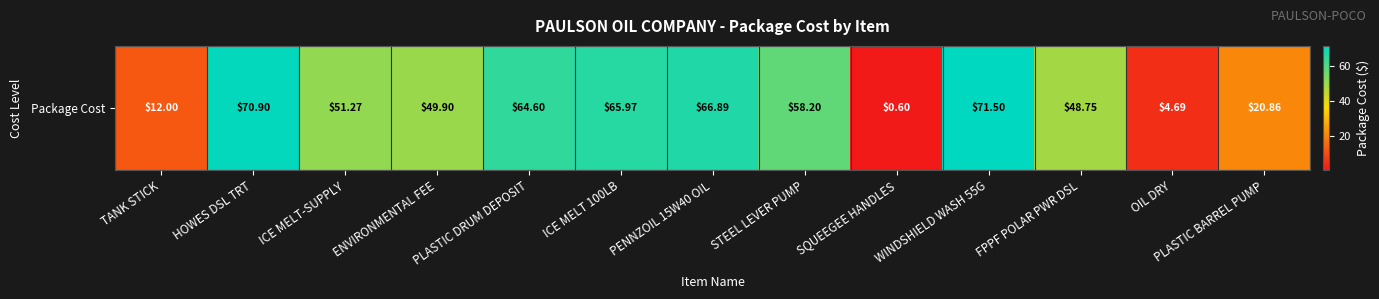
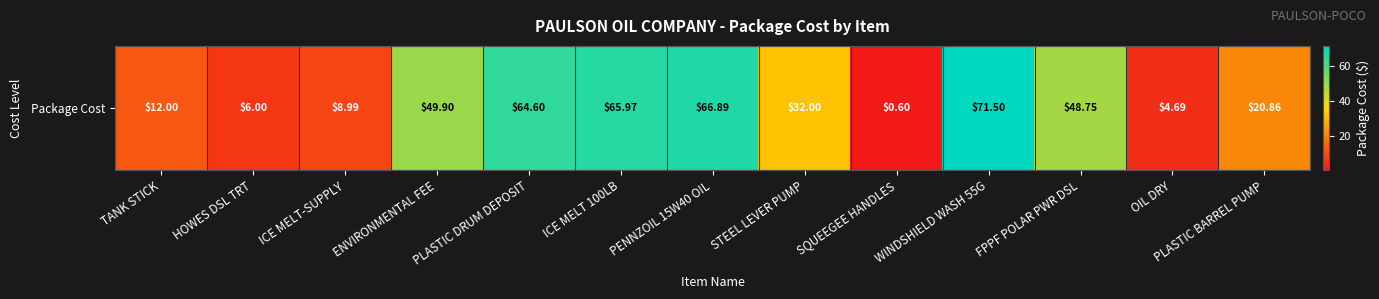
Package Cost, HOWES DSL TRT: $70.90 -> $6.00
Package Cost, ICE MELT-SUPPLY: $51.27 -> $8.99
Package Cost, STEEL LEVER PUMP: $58.20 -> $32.00
